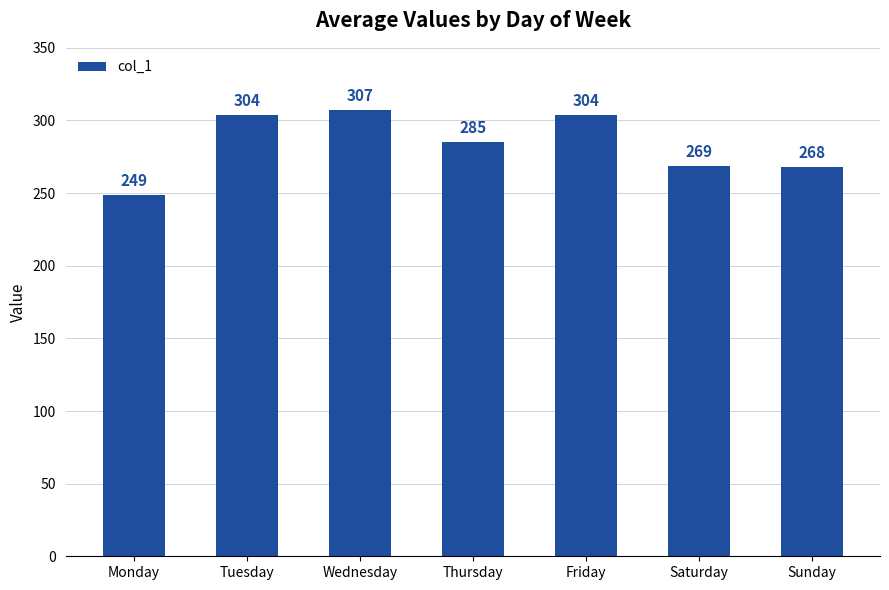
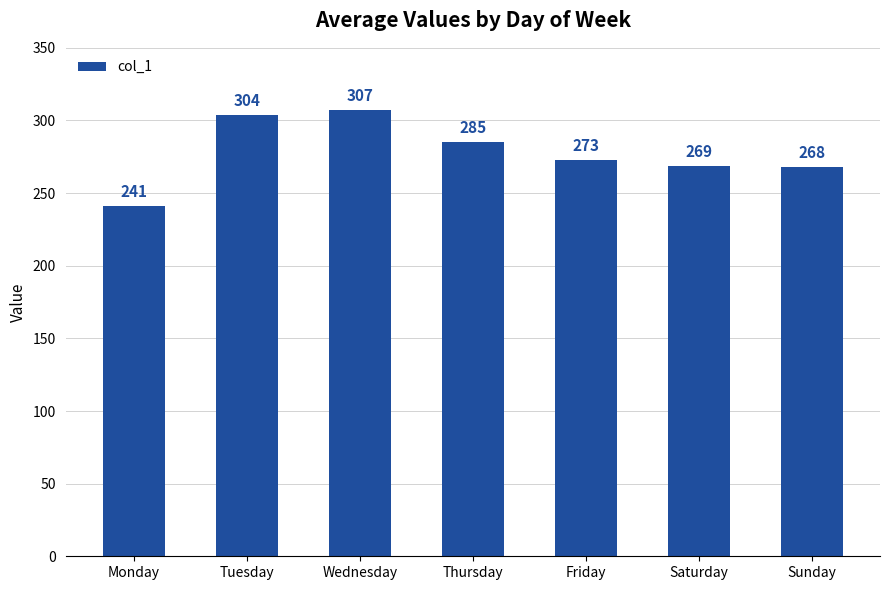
Monday: 249 -> 241
Friday: 304 -> 273
